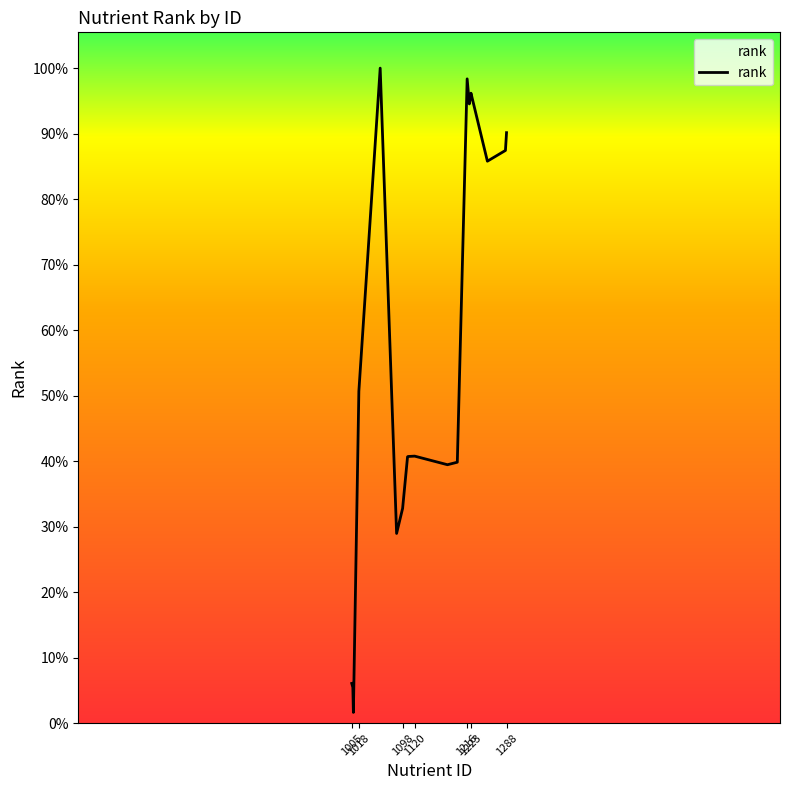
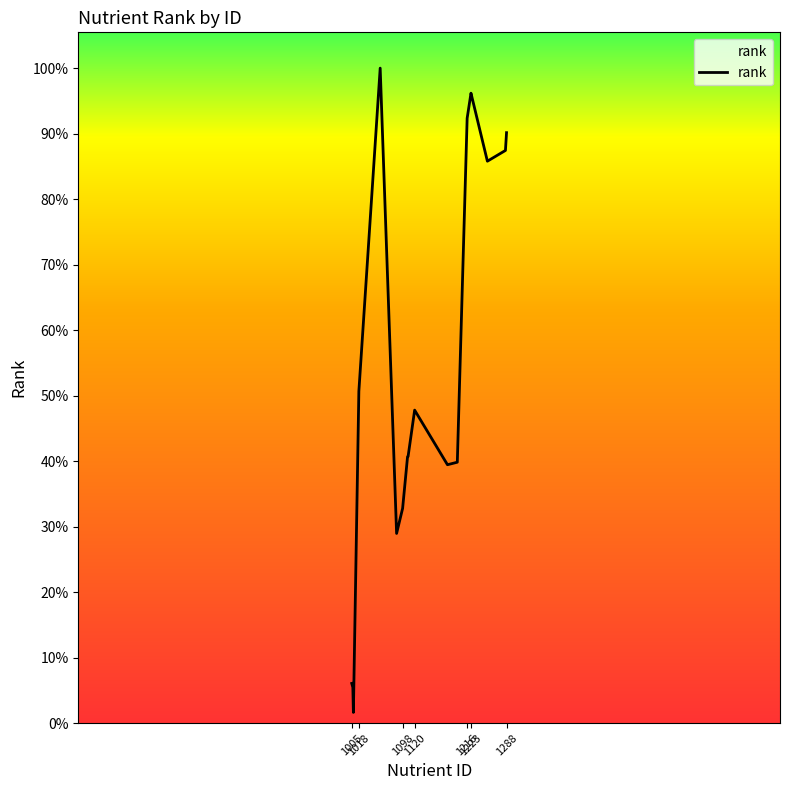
1120: 41% -> 48%
1216: 98% -> 92%
